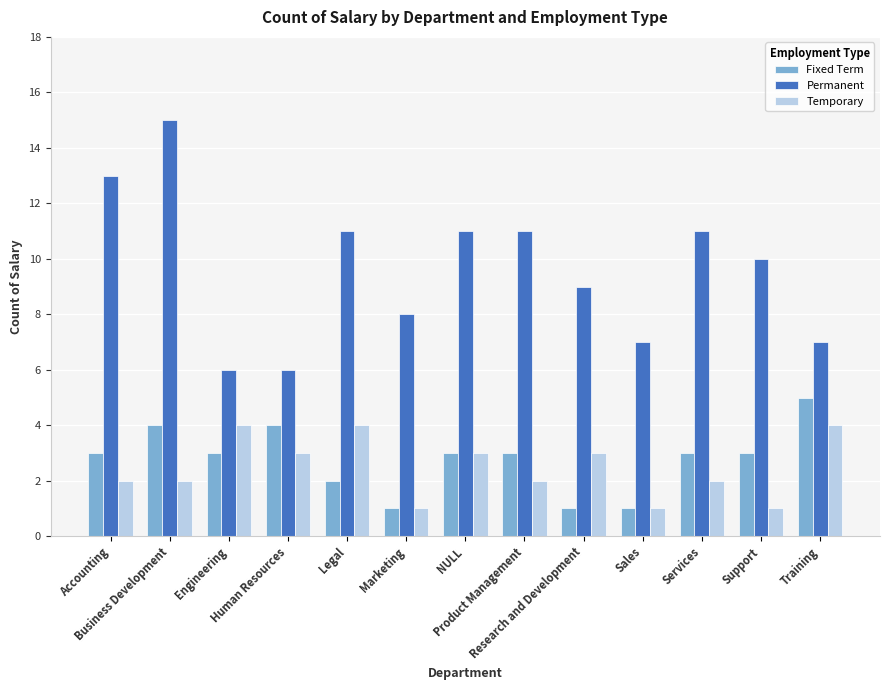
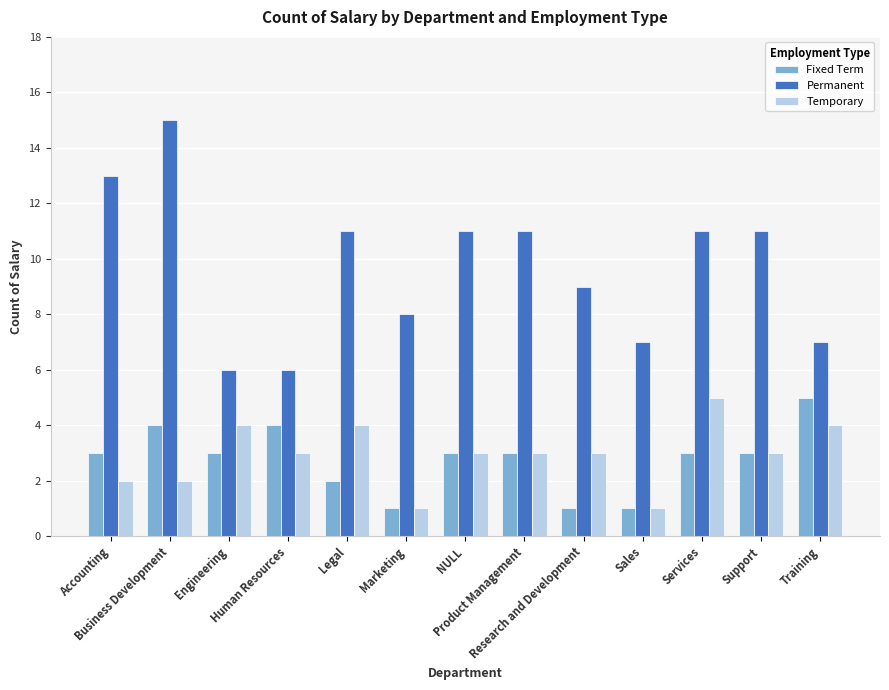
Temporary, Product Management: 2 -> 3
Temporary, Services: 2 -> 5
Permanent, Support: 10 -> 11
Temporary, Support: 1 -> 3
